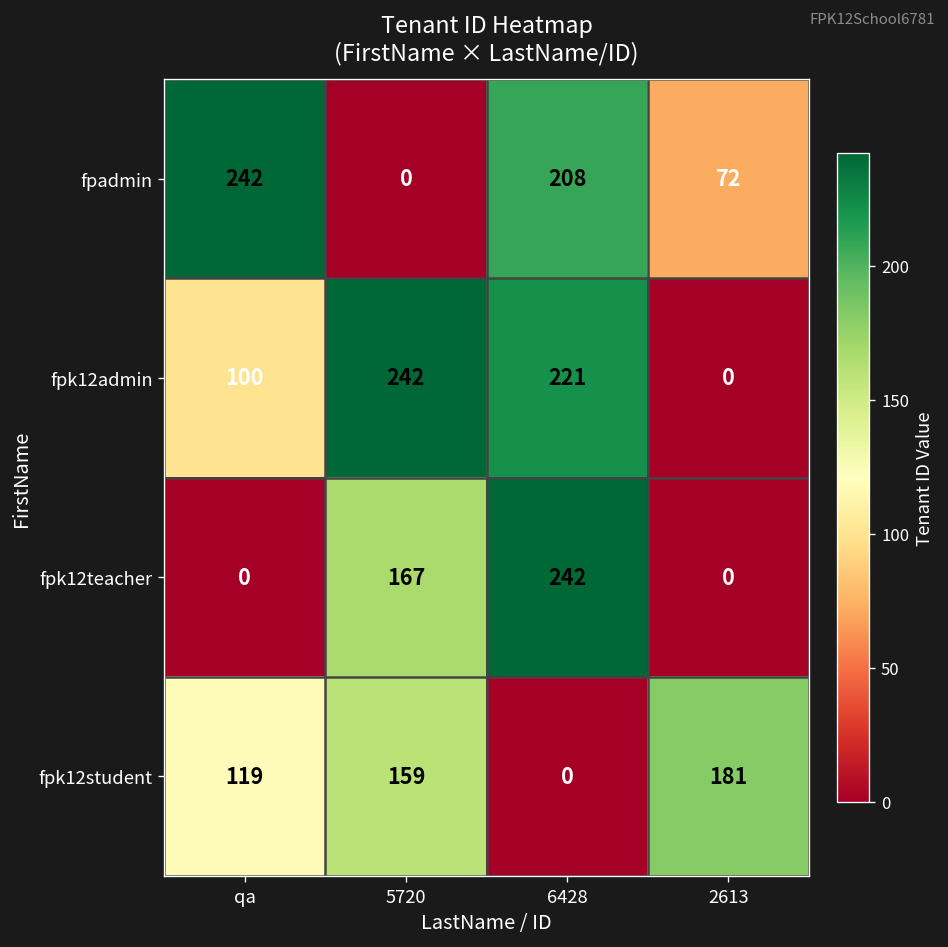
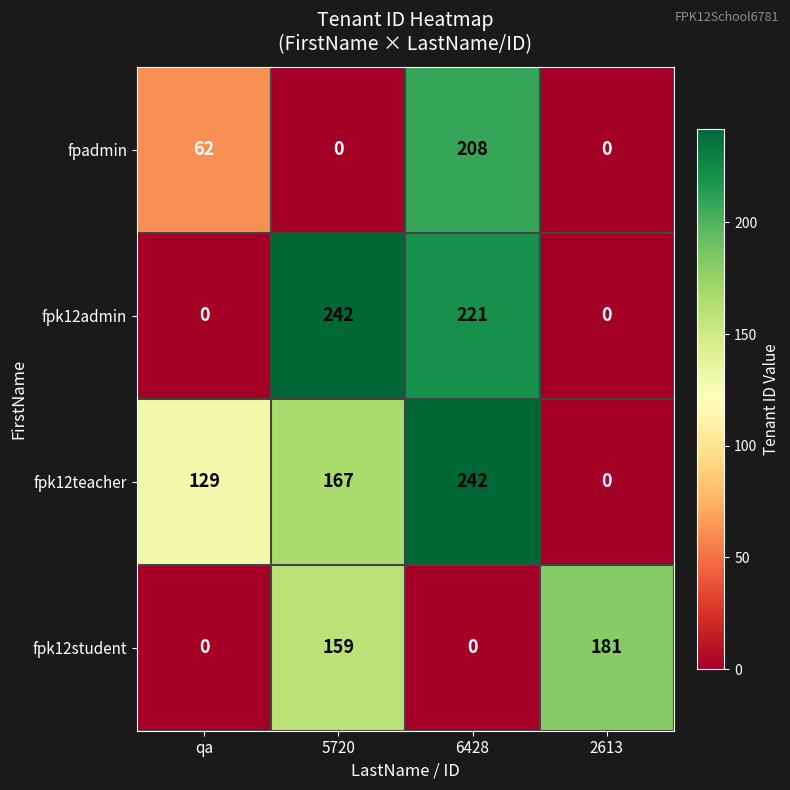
fpadmin, qa: 242 -> 62
fpadmin, 2613: 72 -> 0
fpk12admin, qa: 100 -> 0
fpk12teacher, qa: 0 -> 129
fpk12student, qa: 119 -> 0
